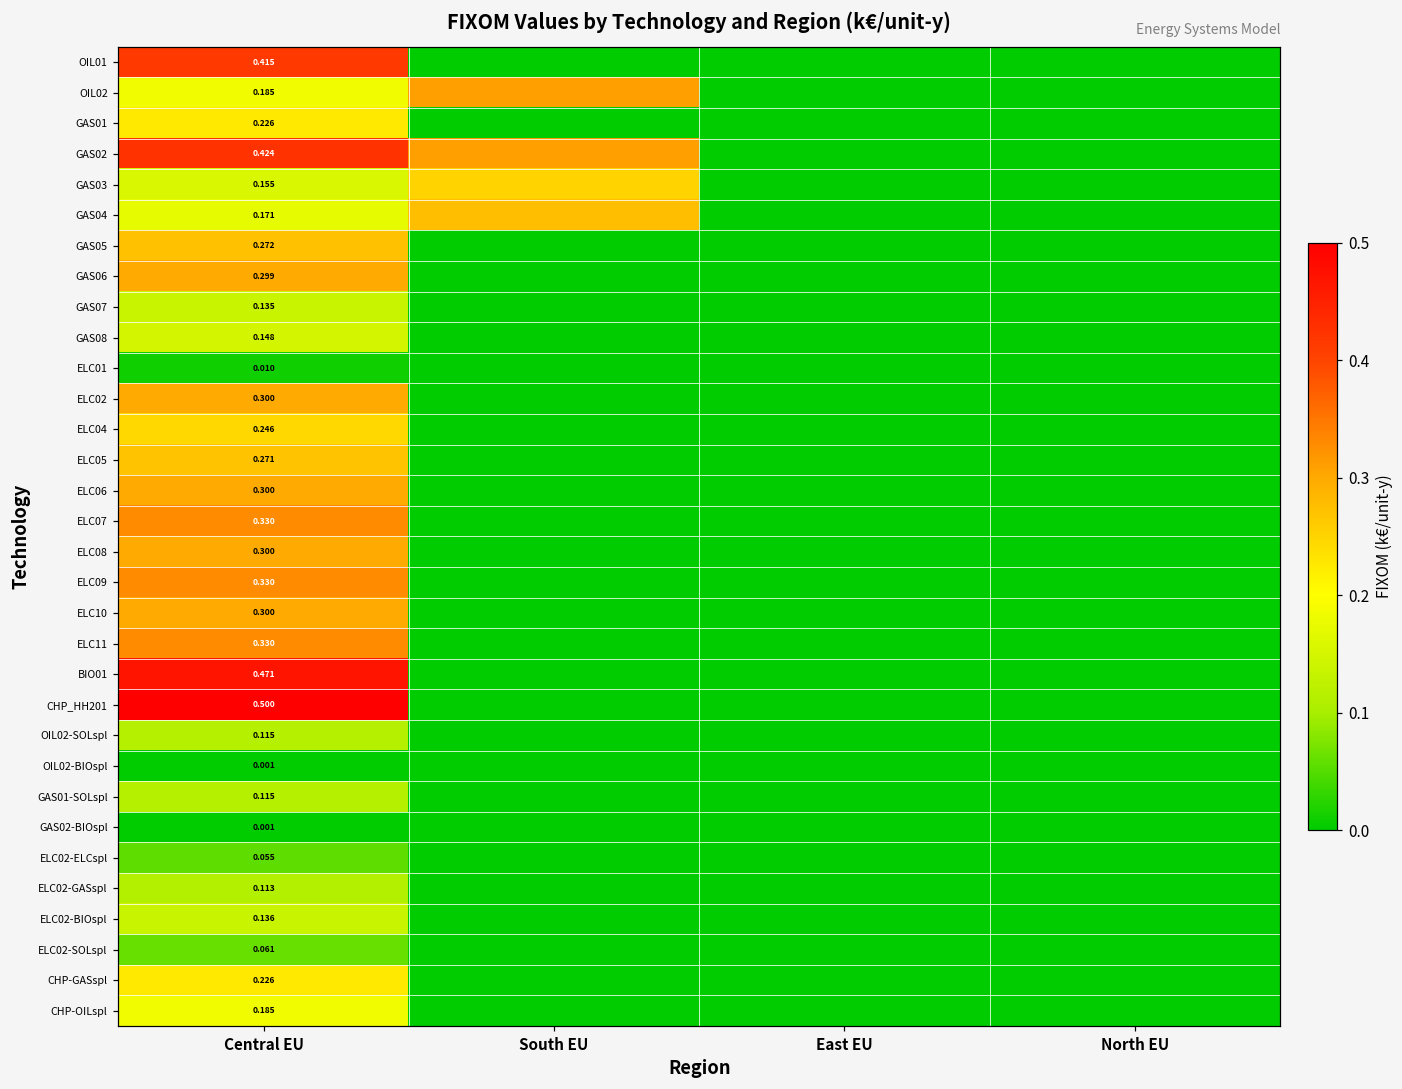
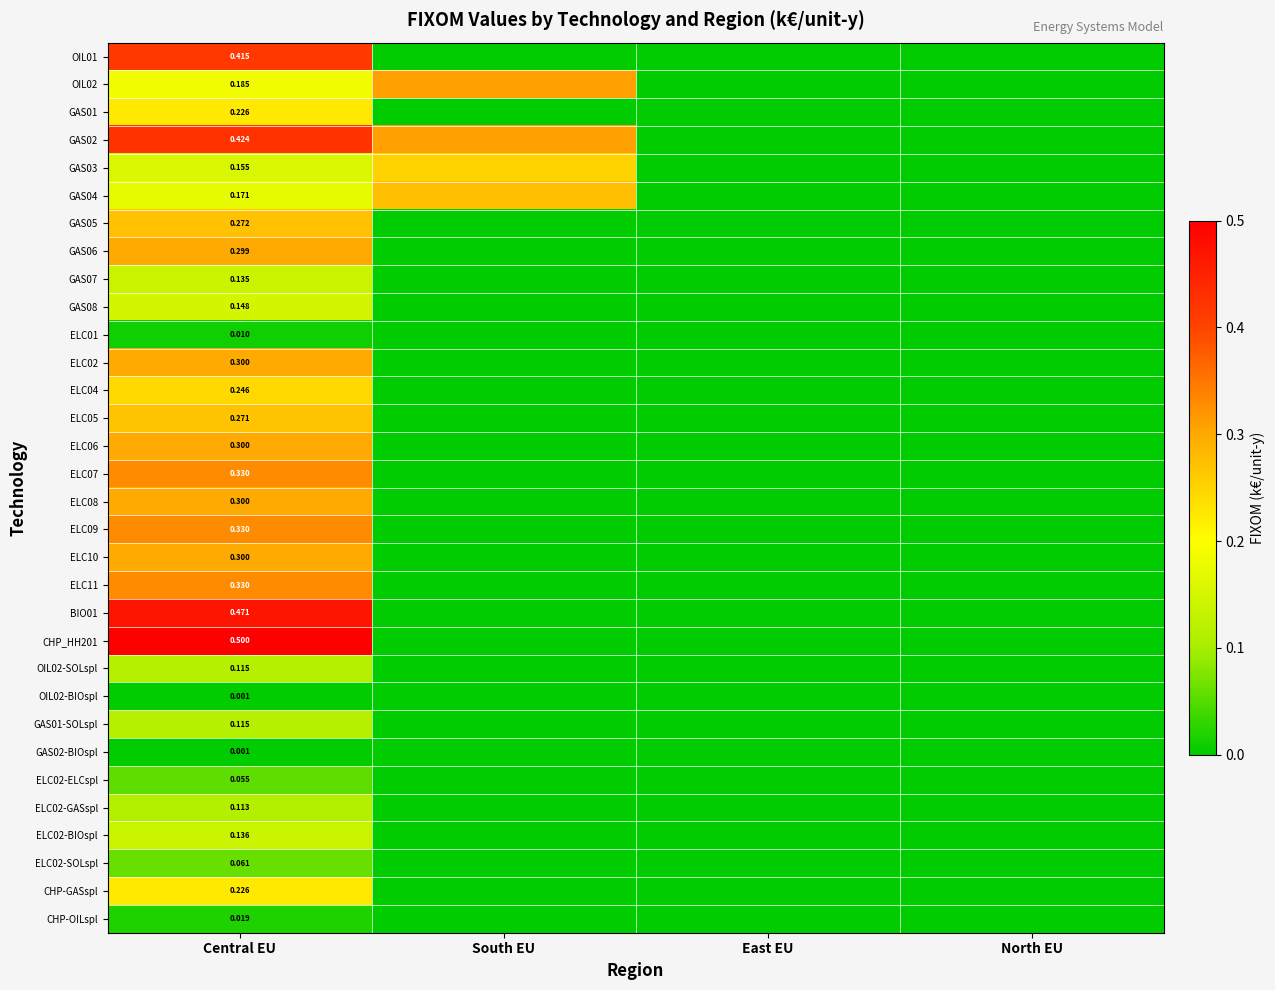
CHP-OILspl, Central EU: 0.185 -> 0.019
